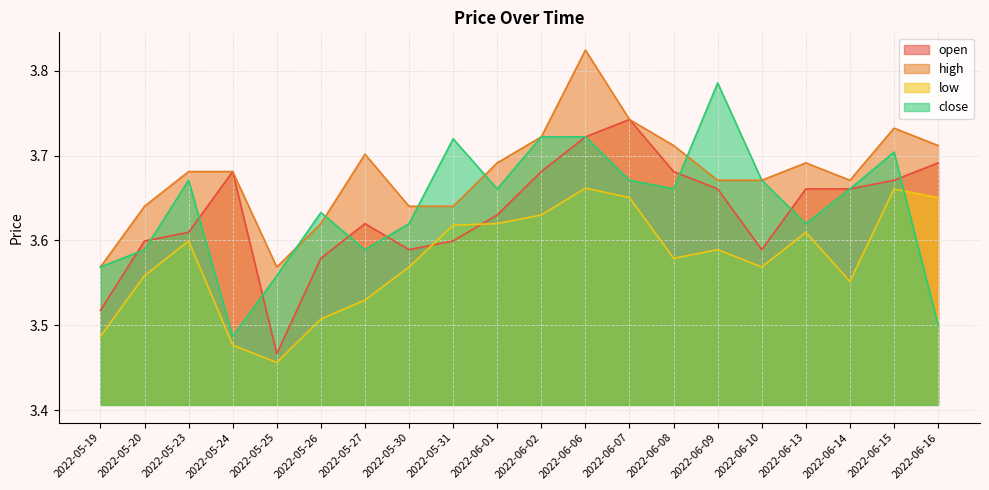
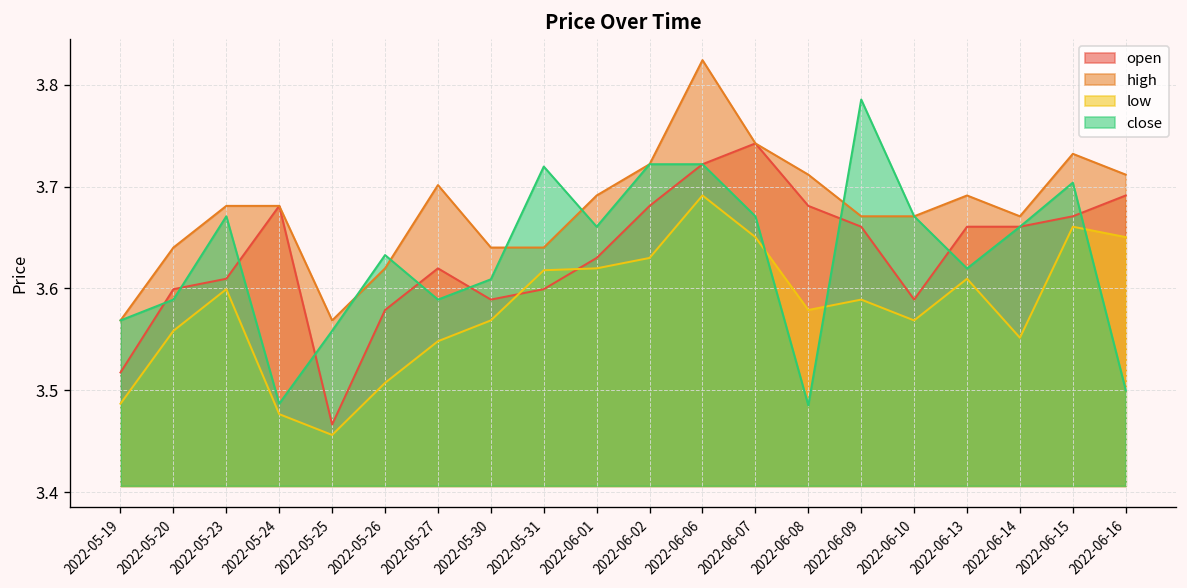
low, 2022-05-27: 3.53 -> 3.55
close, 2022-05-30: 3.62 -> 3.61
low, 2022-06-06: 3.66 -> 3.69
close, 2022-06-08: 3.66 -> 3.49
